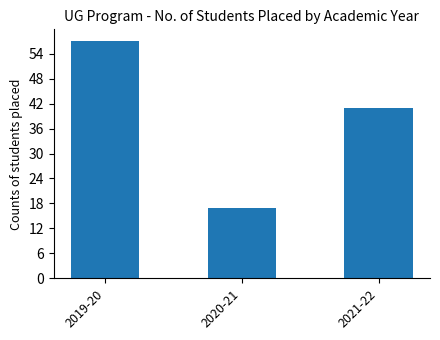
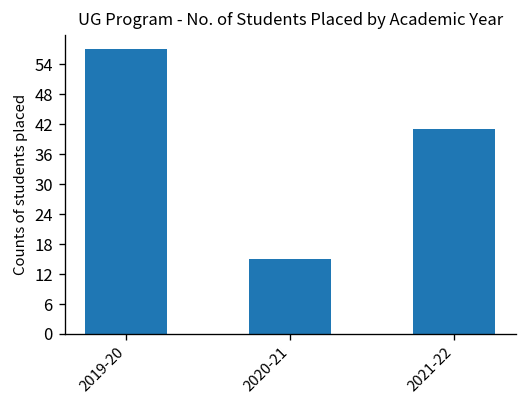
2020-21: 17 -> 15
